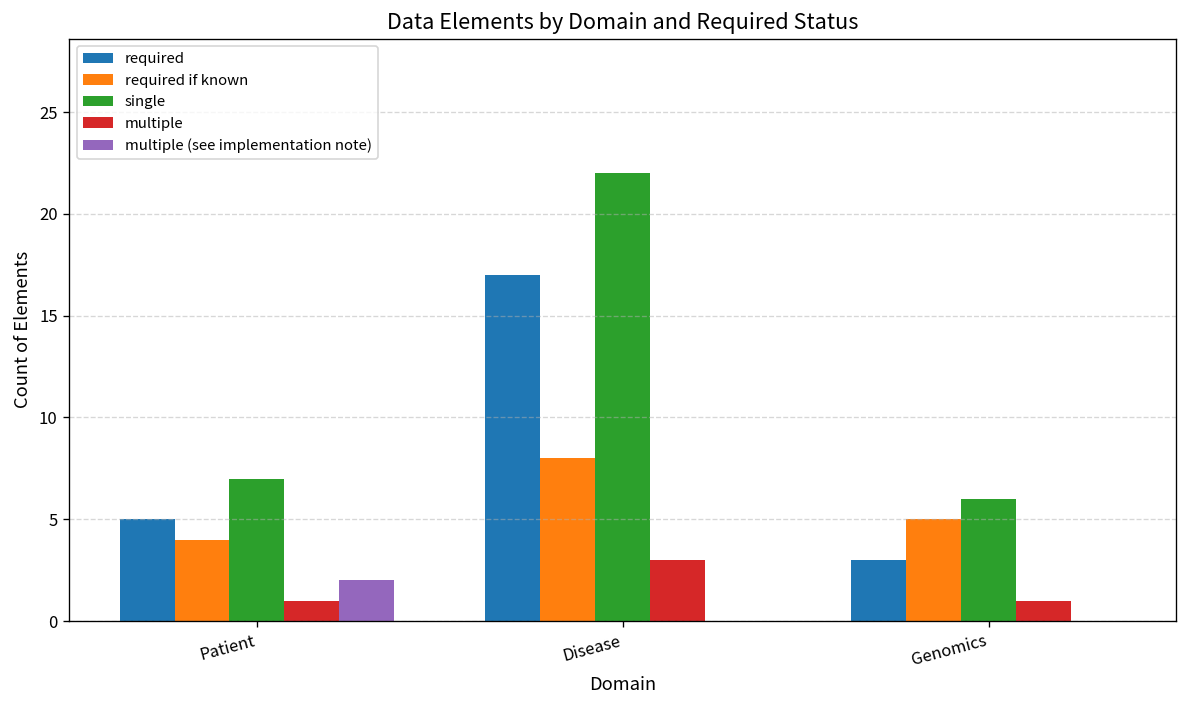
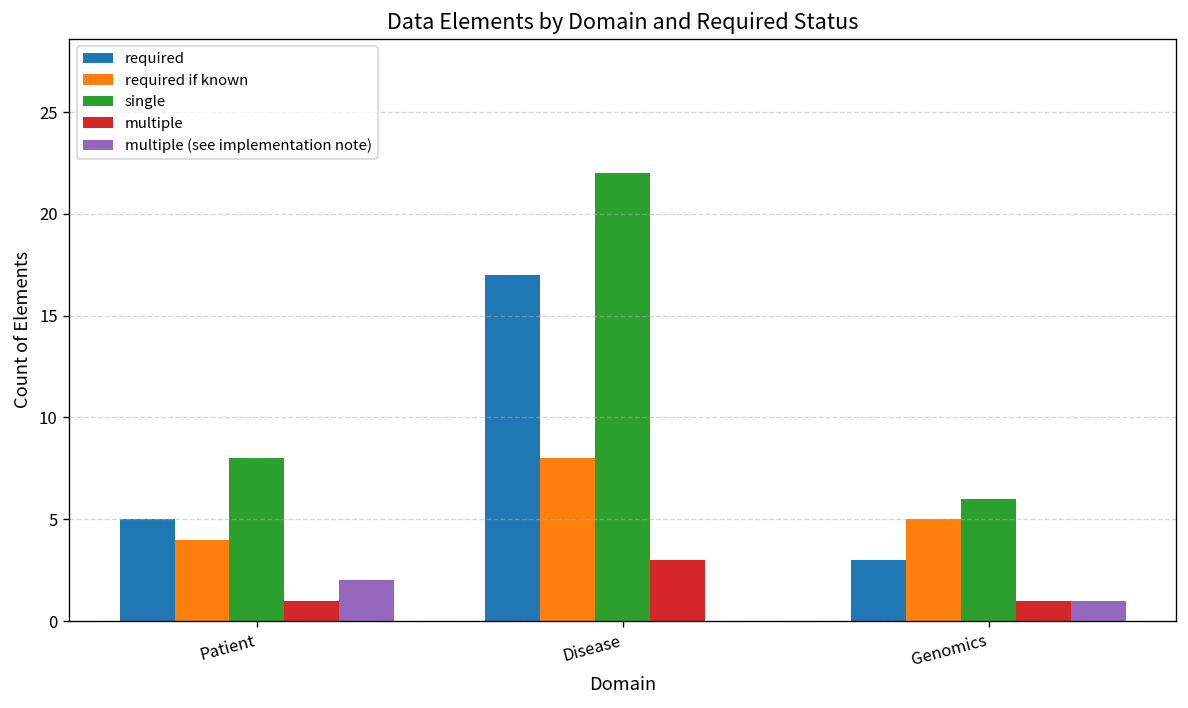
single, Patient: 7 -> 8
multiple (see implementation note), Genomics: 0 -> 1
